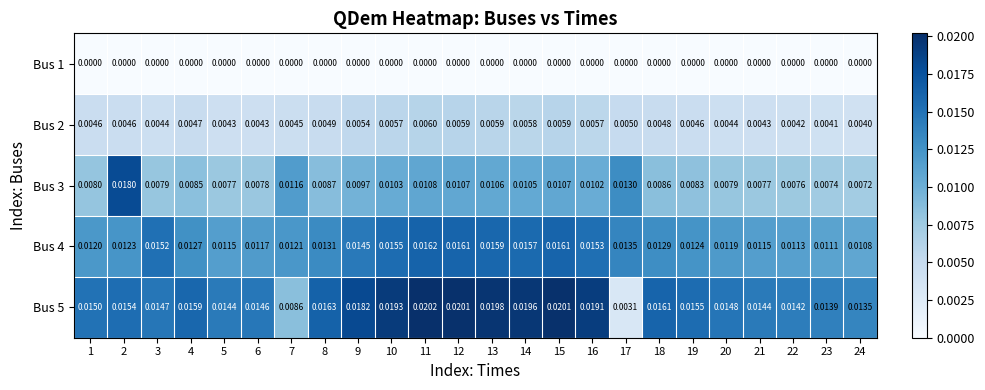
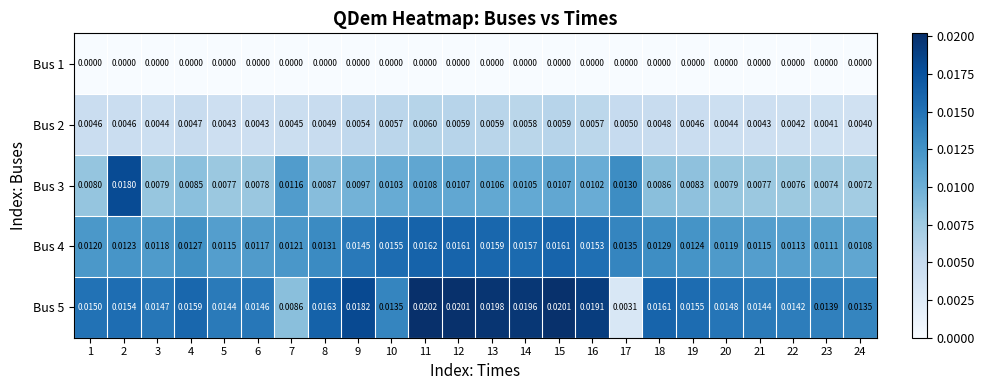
Bus 4, 3: 0.0152 -> 0.0118
Bus 5, 10: 0.0193 -> 0.0135
